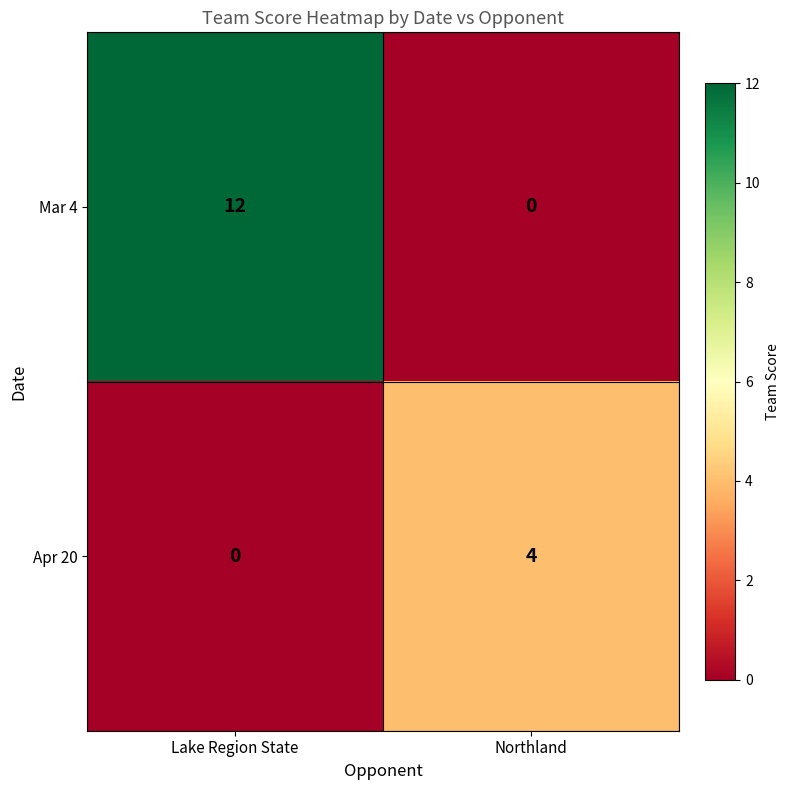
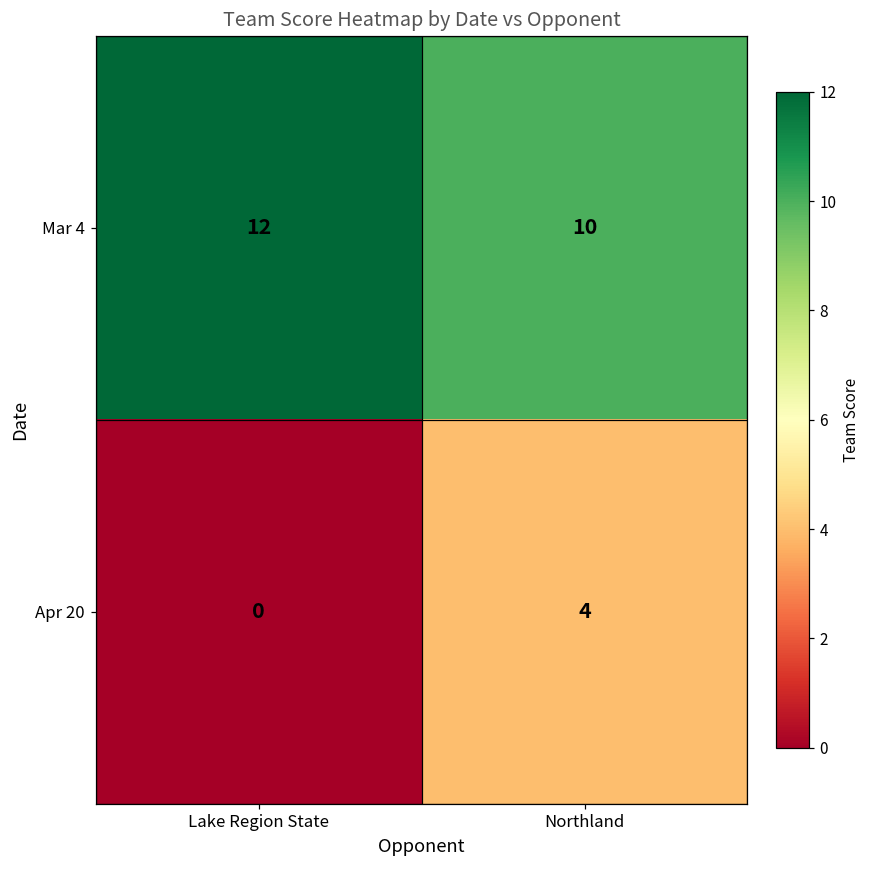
Mar 4, Northland: 0 -> 10
